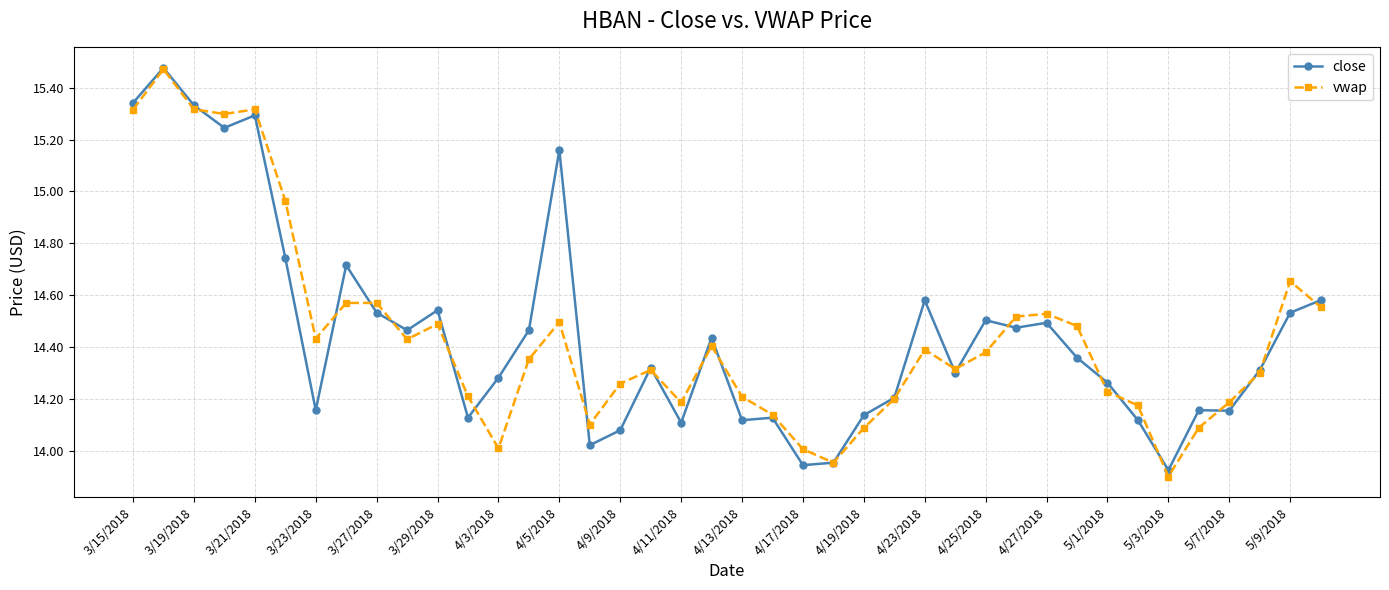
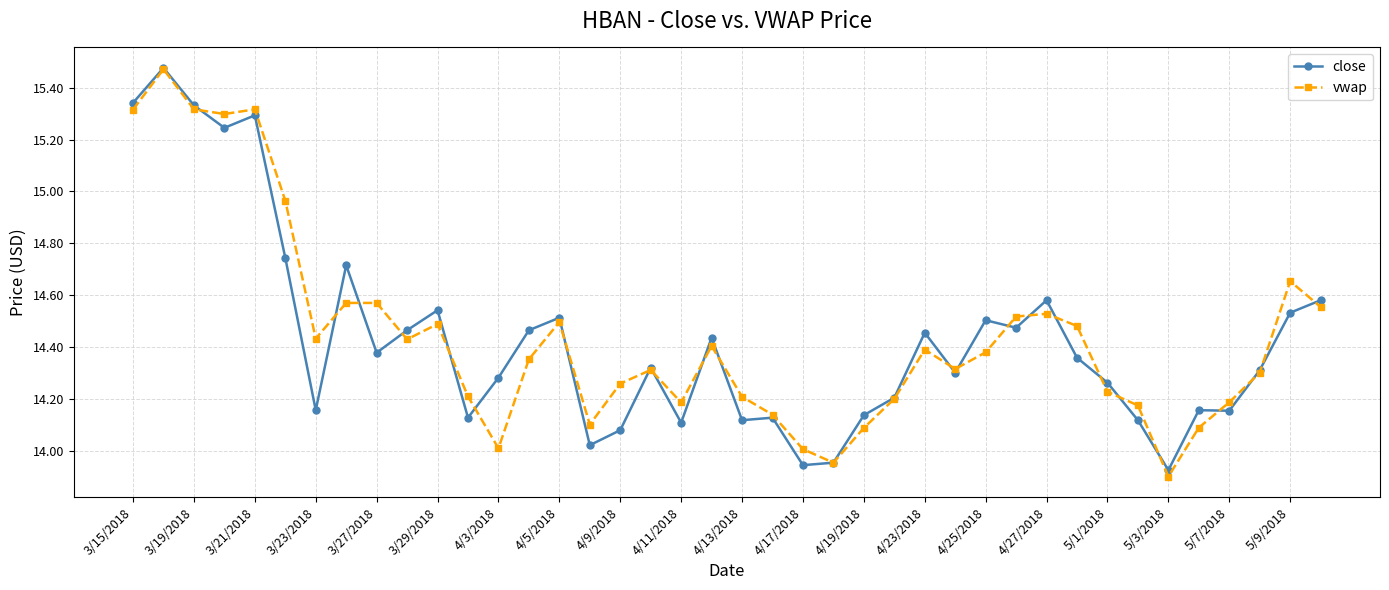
close, 3/27/2018: 14.53 -> 14.38
close, 4/5/2018: 15.16 -> 14.51
close, 4/23/2018: 14.58 -> 14.46
close, 4/27/2018: 14.49 -> 14.58
